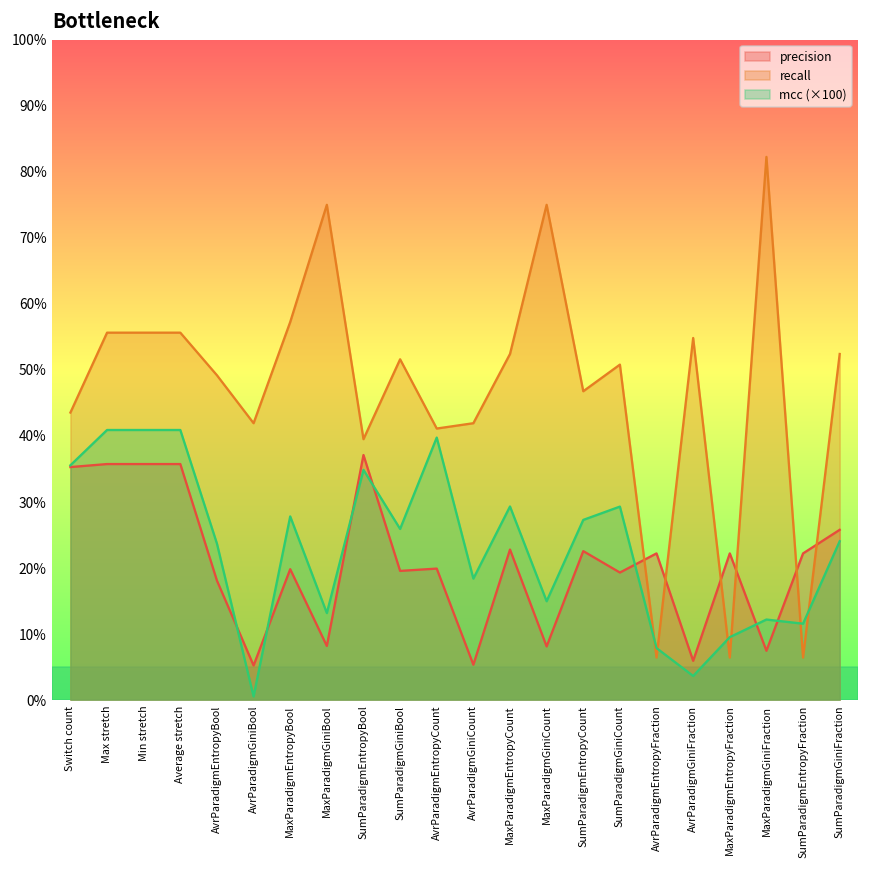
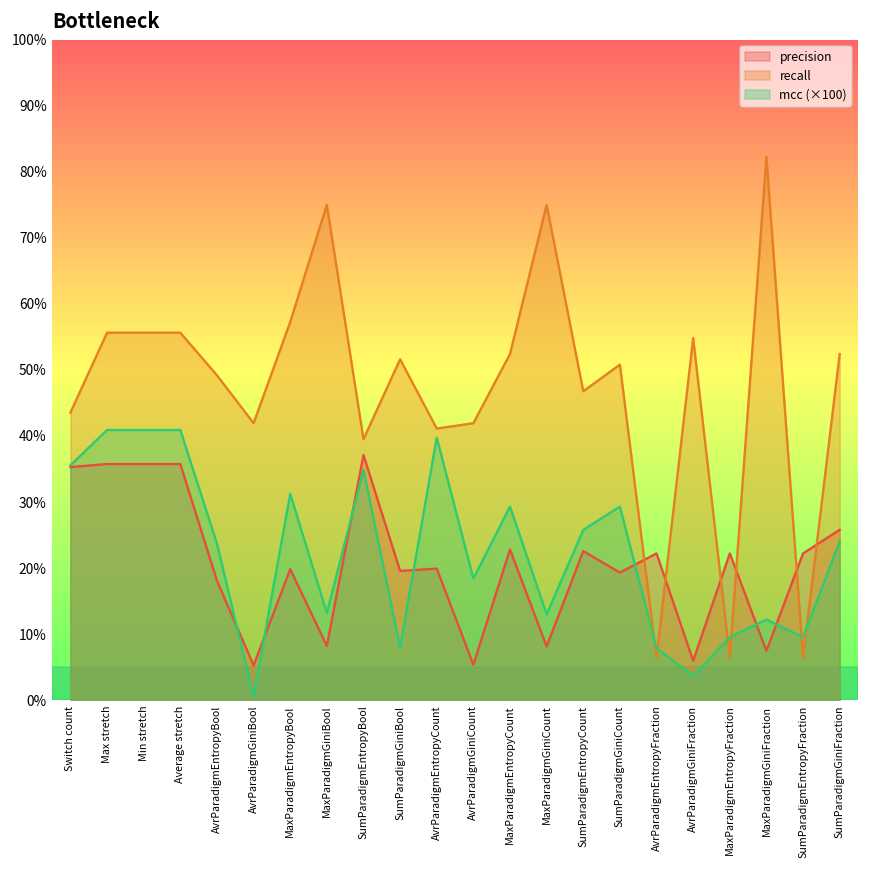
mcc (×100), MaxParadigmEntropyBool: 28% -> 31%
mcc (×100), SumParadigmGiniBool: 26% -> 8%
mcc (×100), MaxParadigmGiniCount: 15% -> 13%
mcc (×100), SumParadigmEntropyCount: 27% -> 26%
mcc (×100), SumParadigmEntropyFraction: 12% -> 10%
